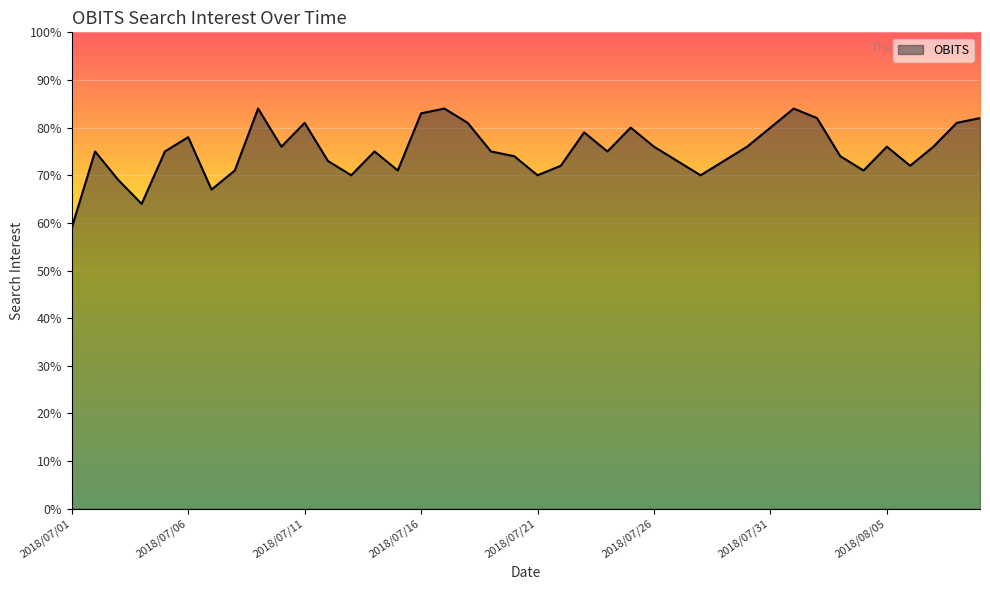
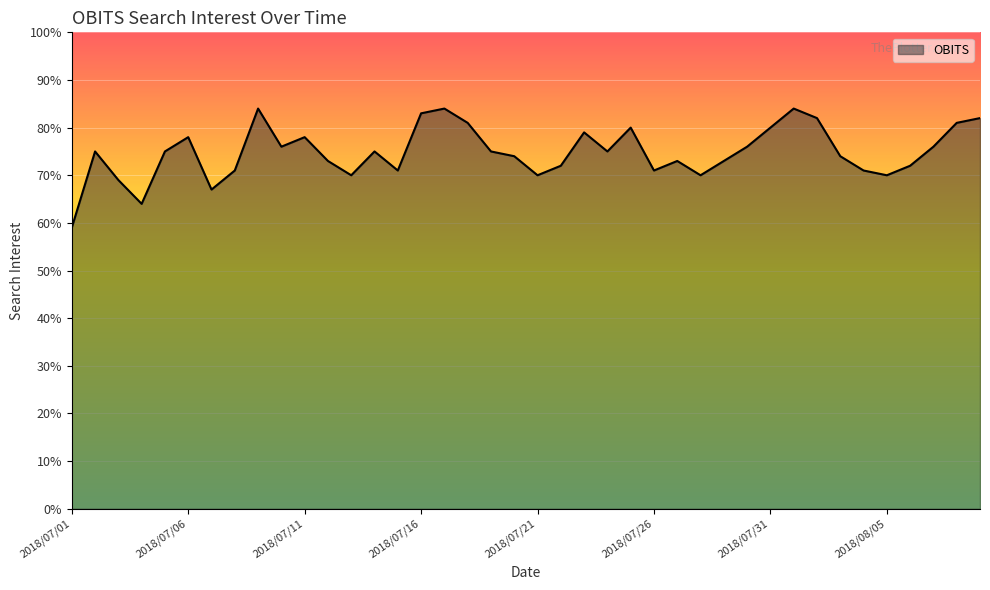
2018/07/11: 81% -> 78%
2018/07/26: 76% -> 71%
2018/08/05: 76% -> 70%
